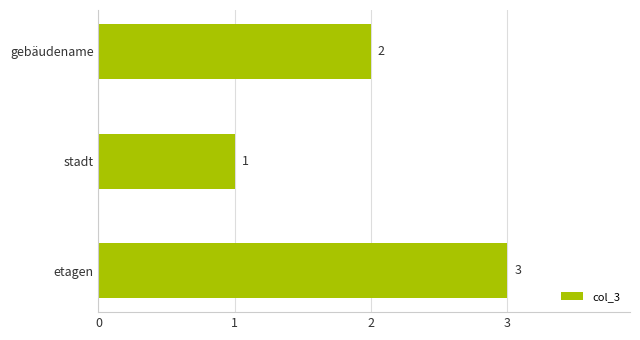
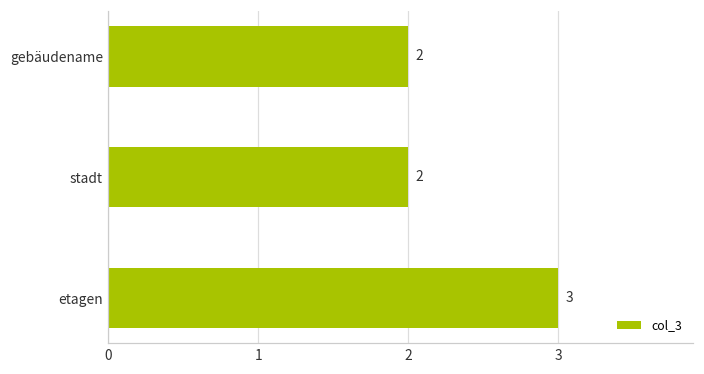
stadt: 1 -> 2
